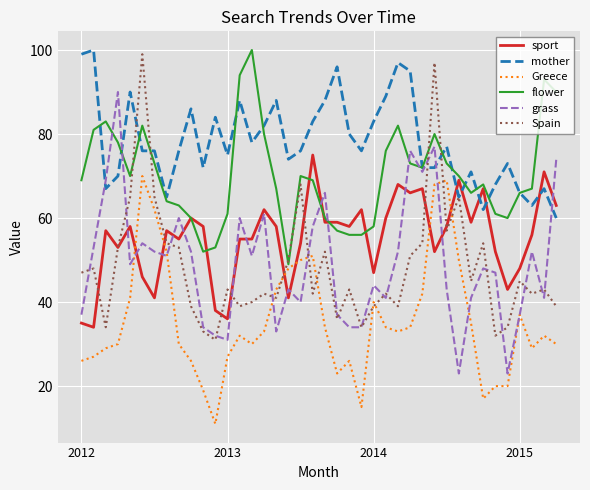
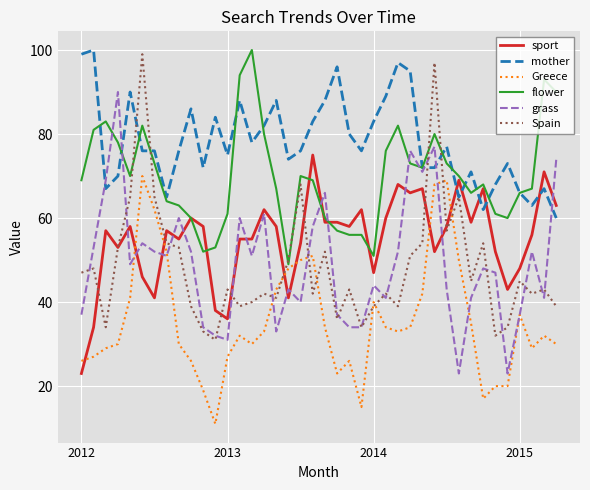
sport, 2012: 35 -> 23
flower, 2014: 58 -> 51
